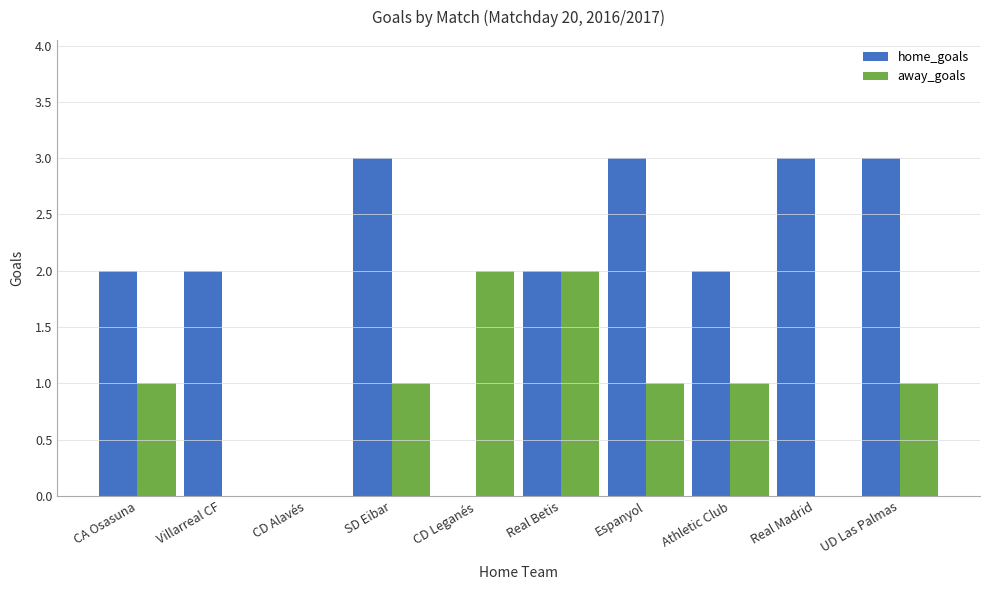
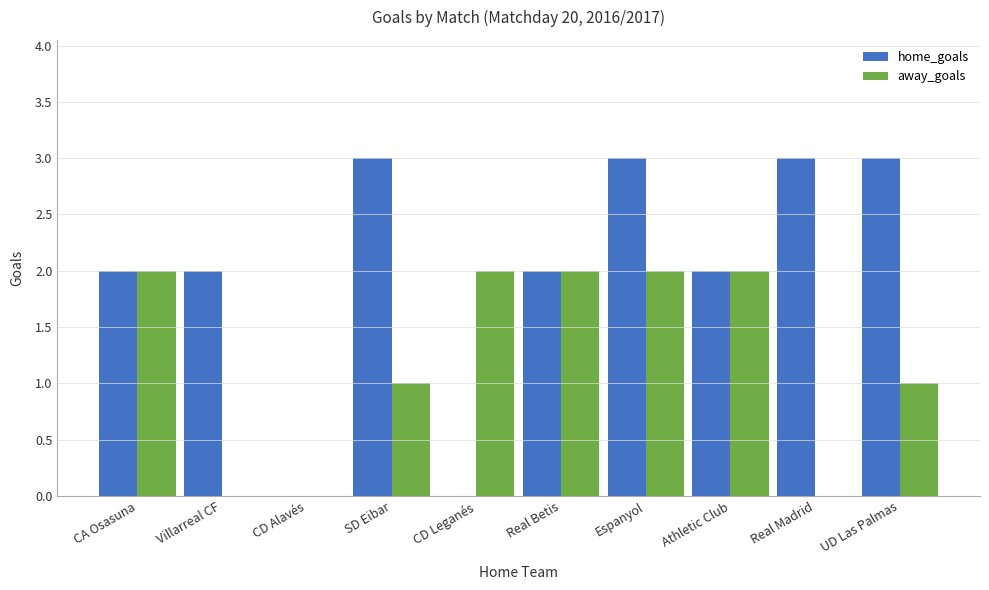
away_goals, CA Osasuna: 1 -> 2
away_goals, Espanyol: 1 -> 2
away_goals, Athletic Club: 1 -> 2
